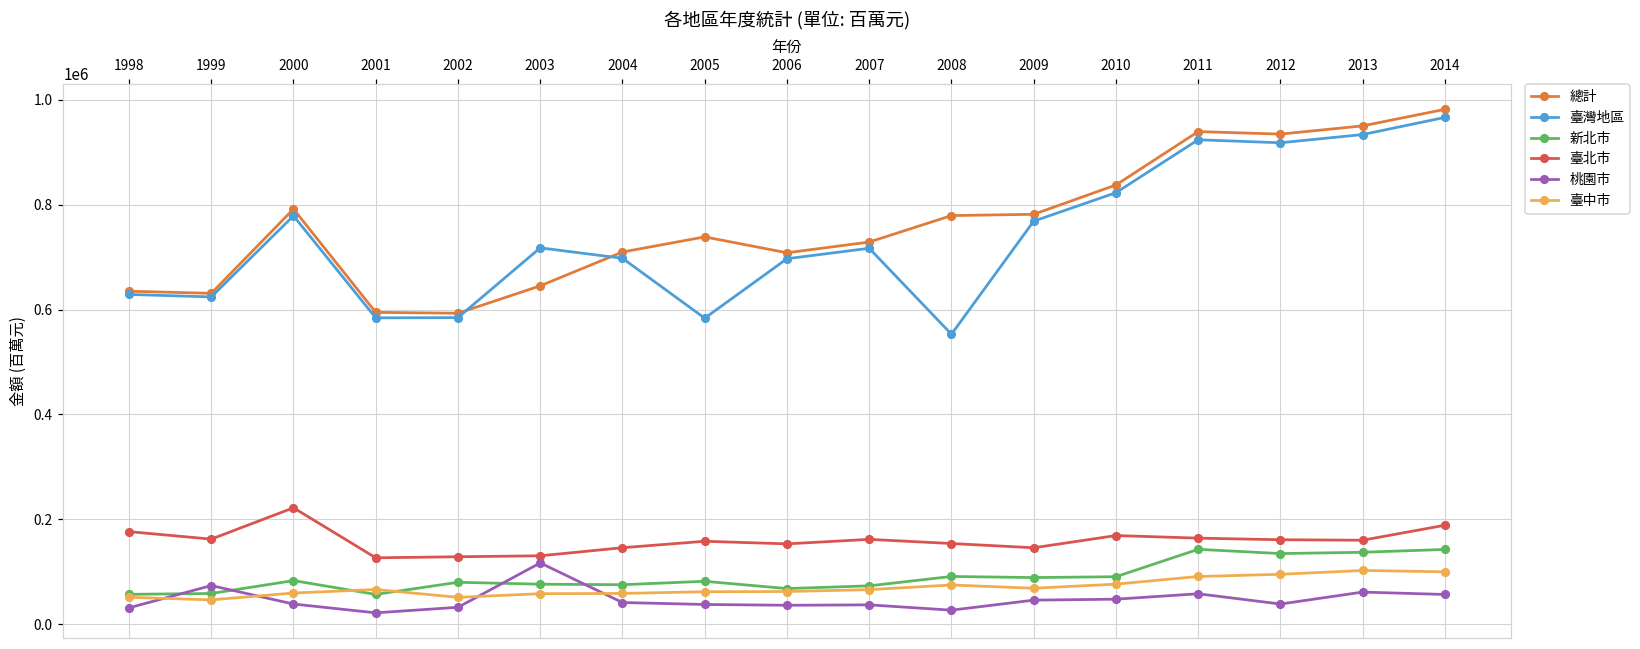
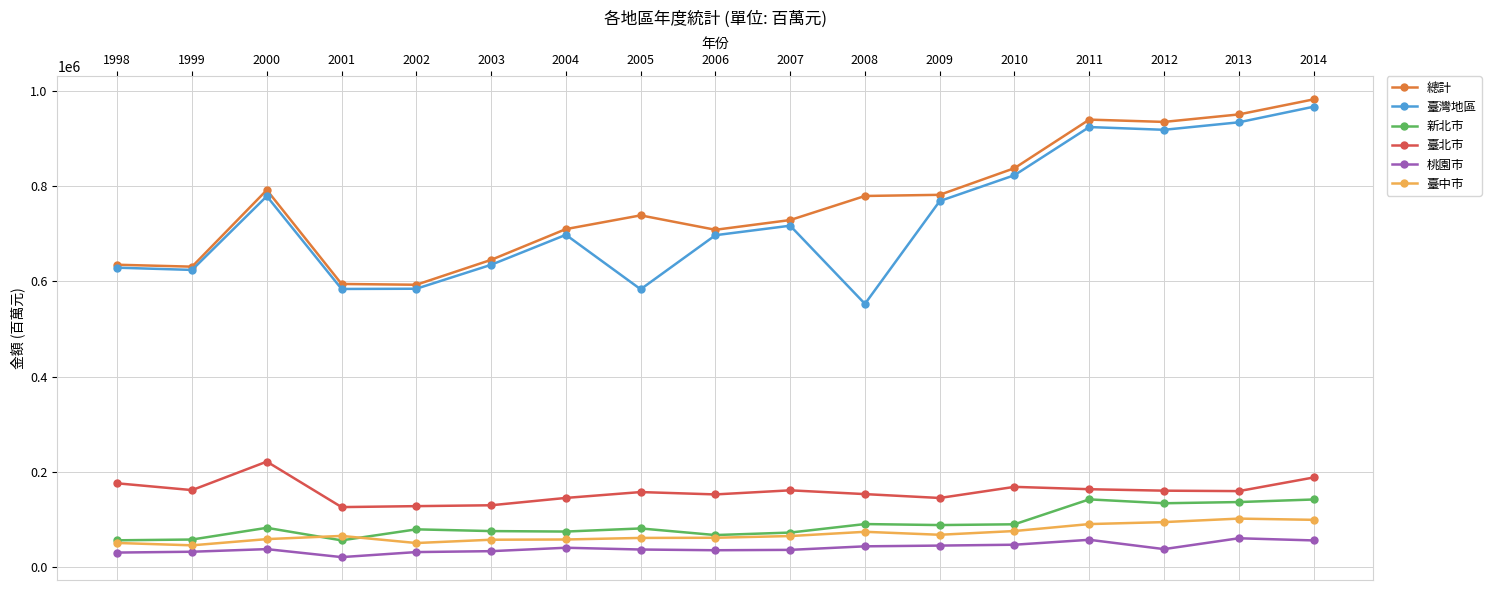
桃園市, 1999: 70000 -> 30000
臺灣地區, 2003: 720000 -> 630000
桃園市, 2003: 120000 -> 30000
桃園市, 2008: 30000 -> 40000
